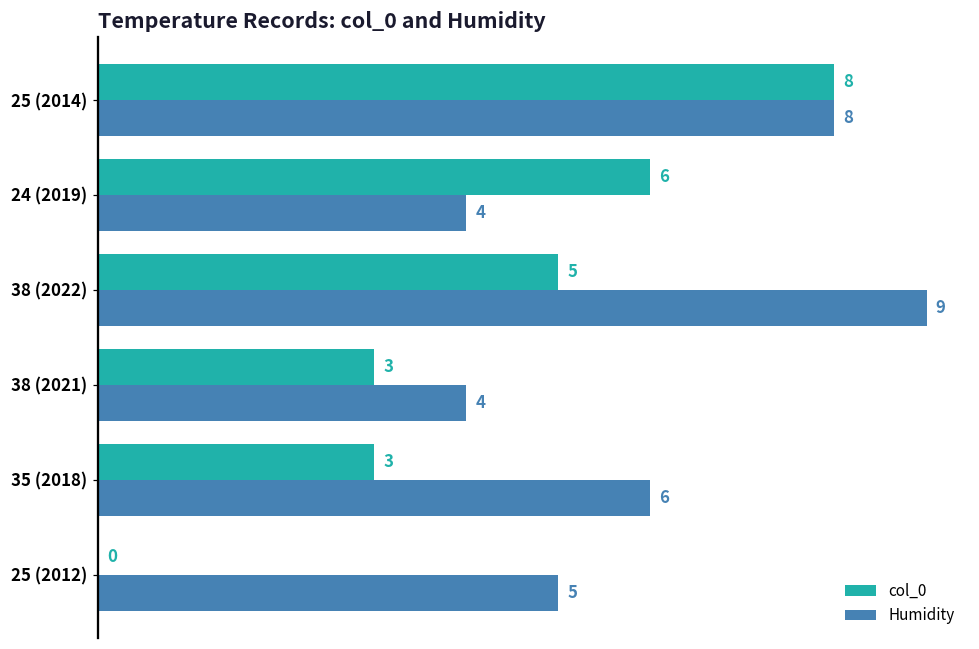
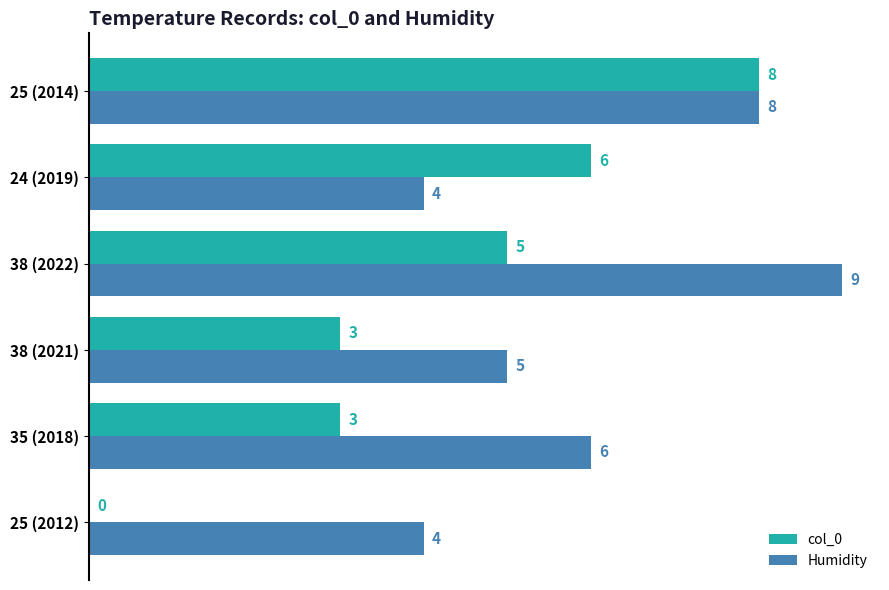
Humidity, 38 (2021): 4 -> 5
Humidity, 25 (2012): 5 -> 4
